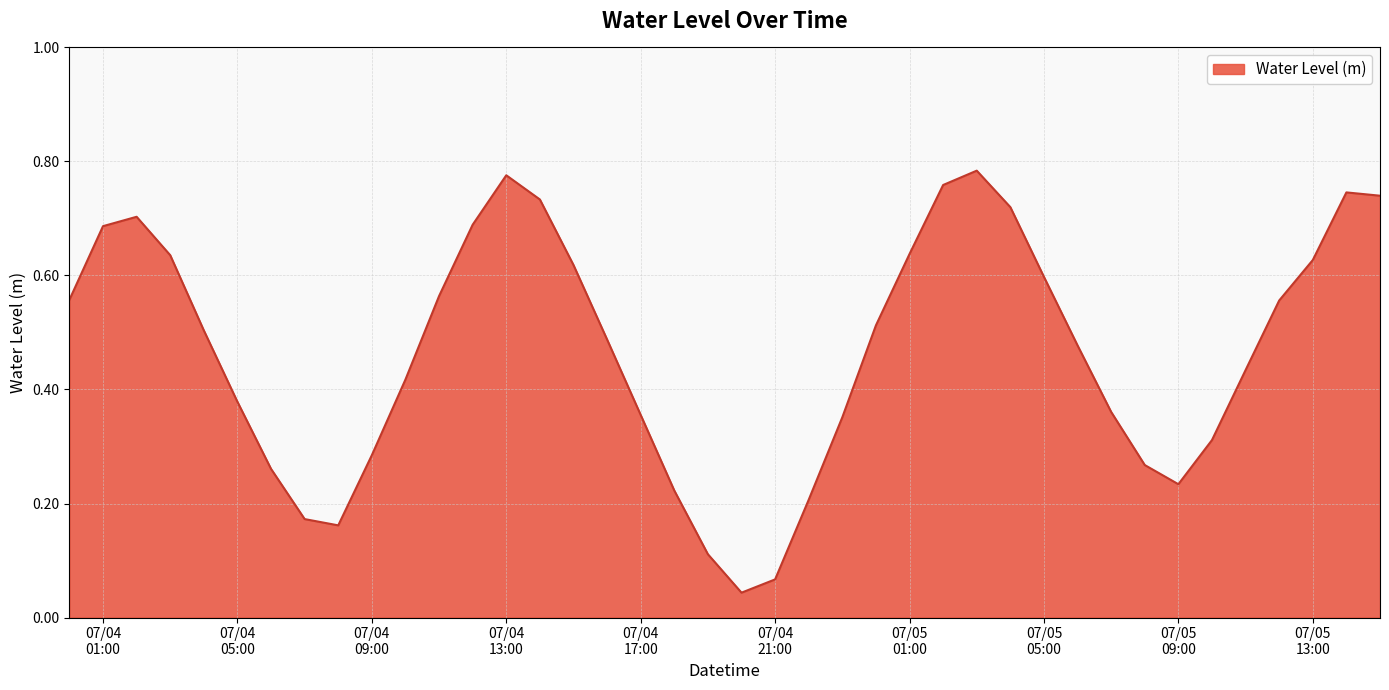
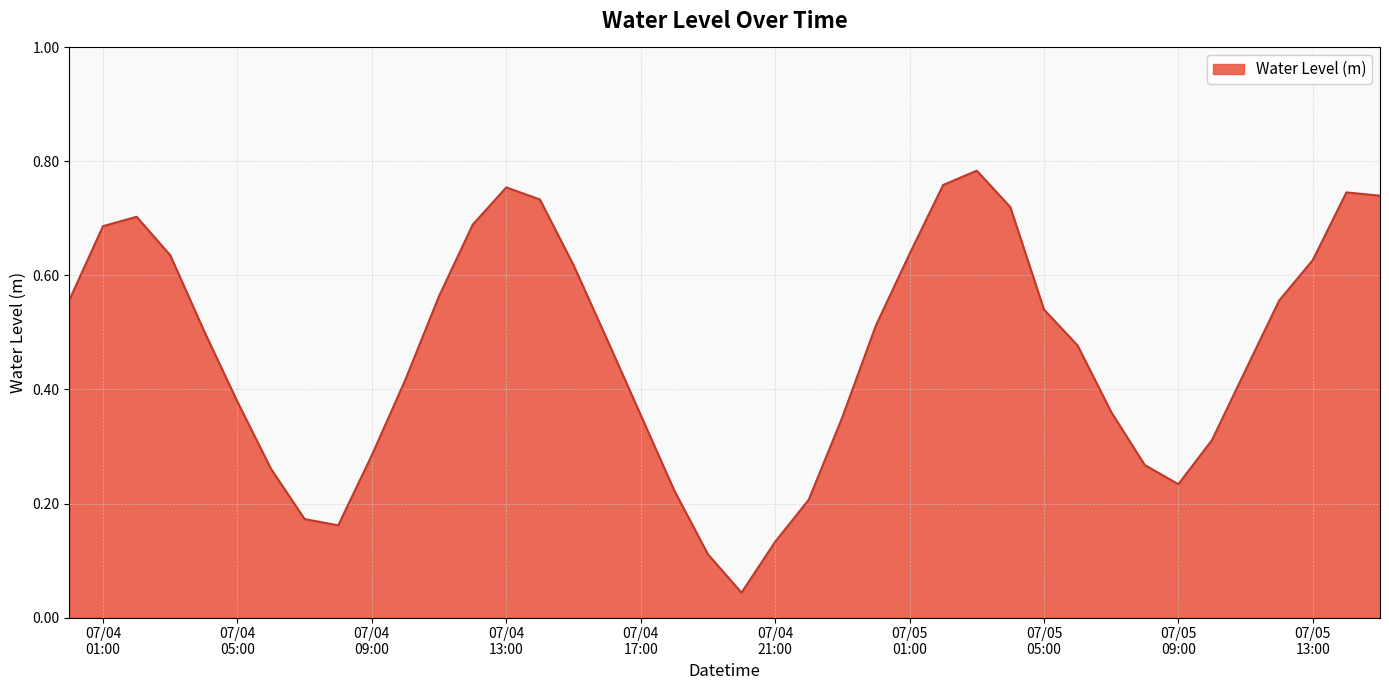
07/04 13:00: 0.78 -> 0.75
07/04 21:00: 0.07 -> 0.13
07/05 05:00: 0.60 -> 0.54
